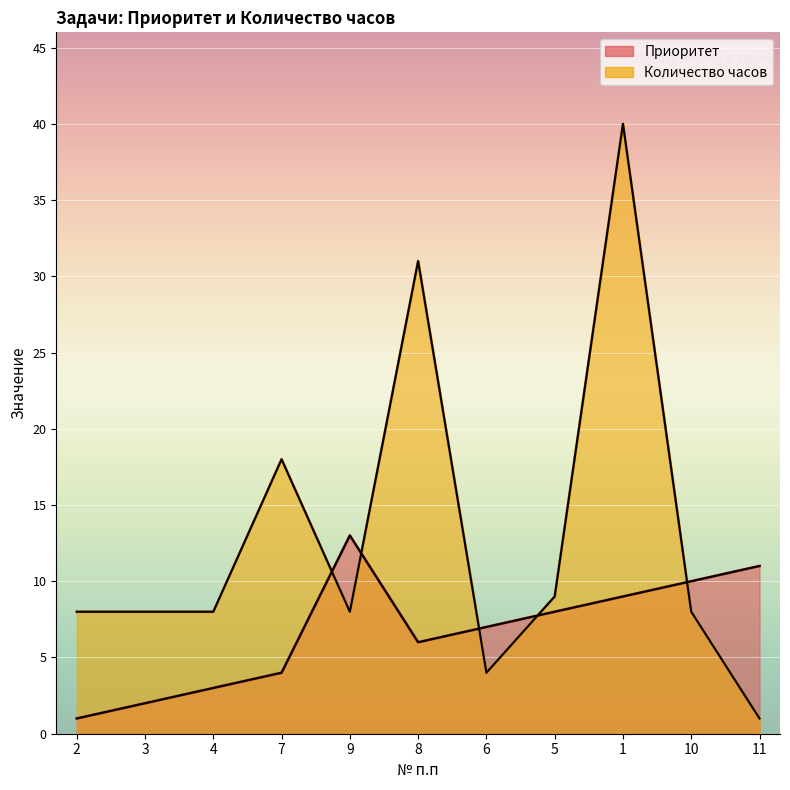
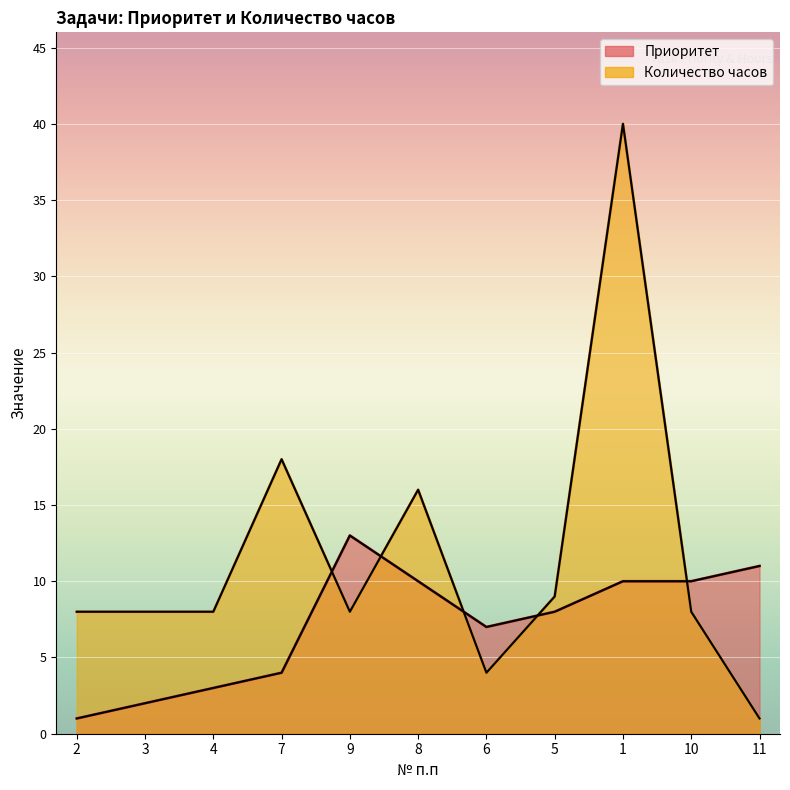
Приоритет, 8: 6 -> 10
Количество часов, 8: 31 -> 16
Приоритет, 1: 9 -> 10
